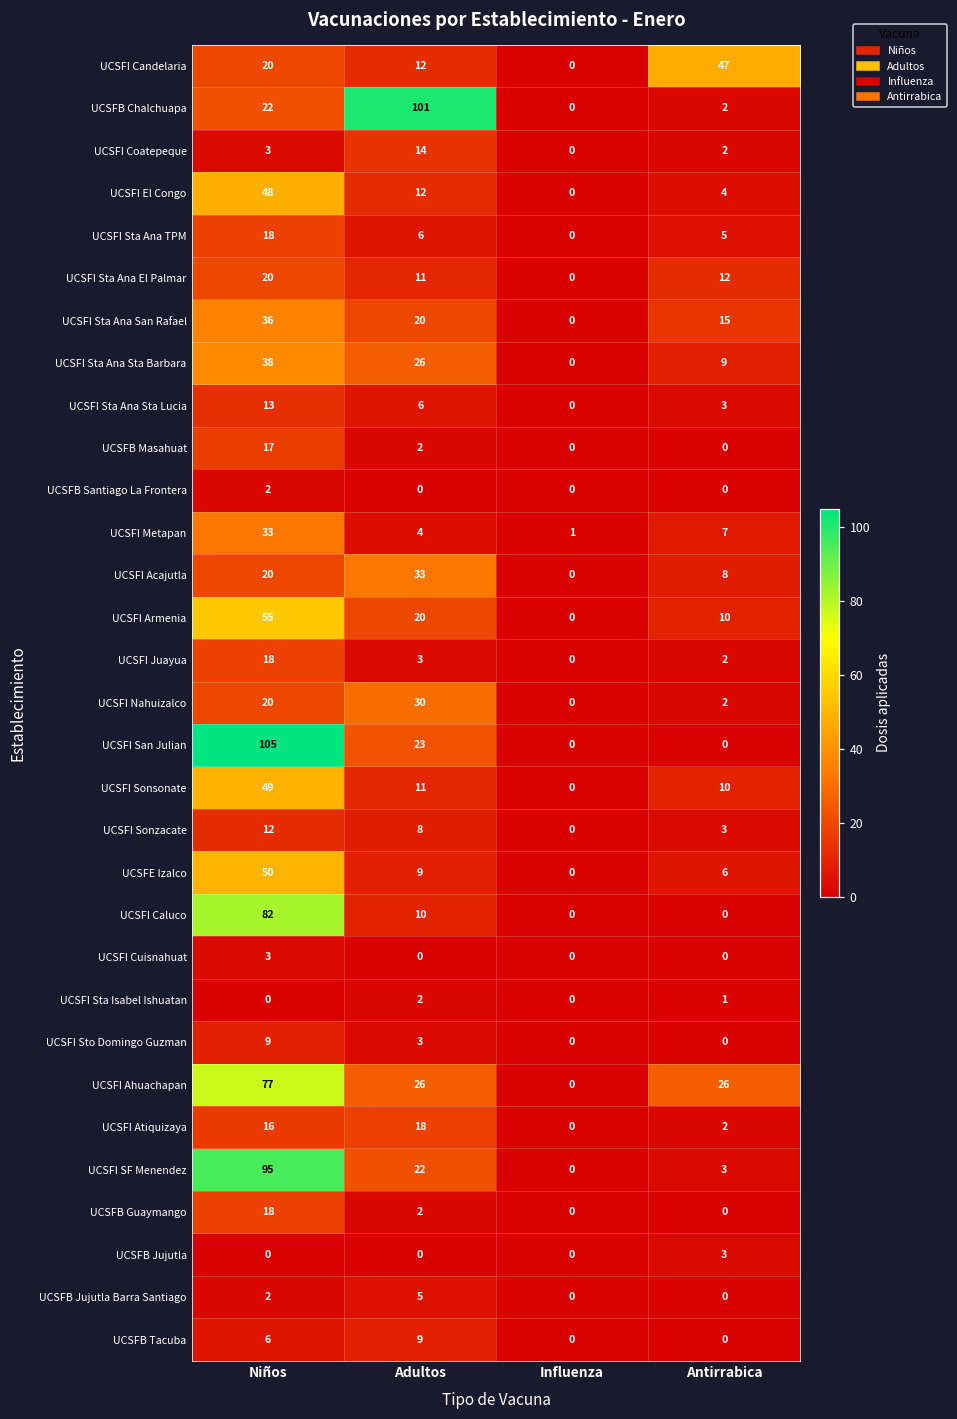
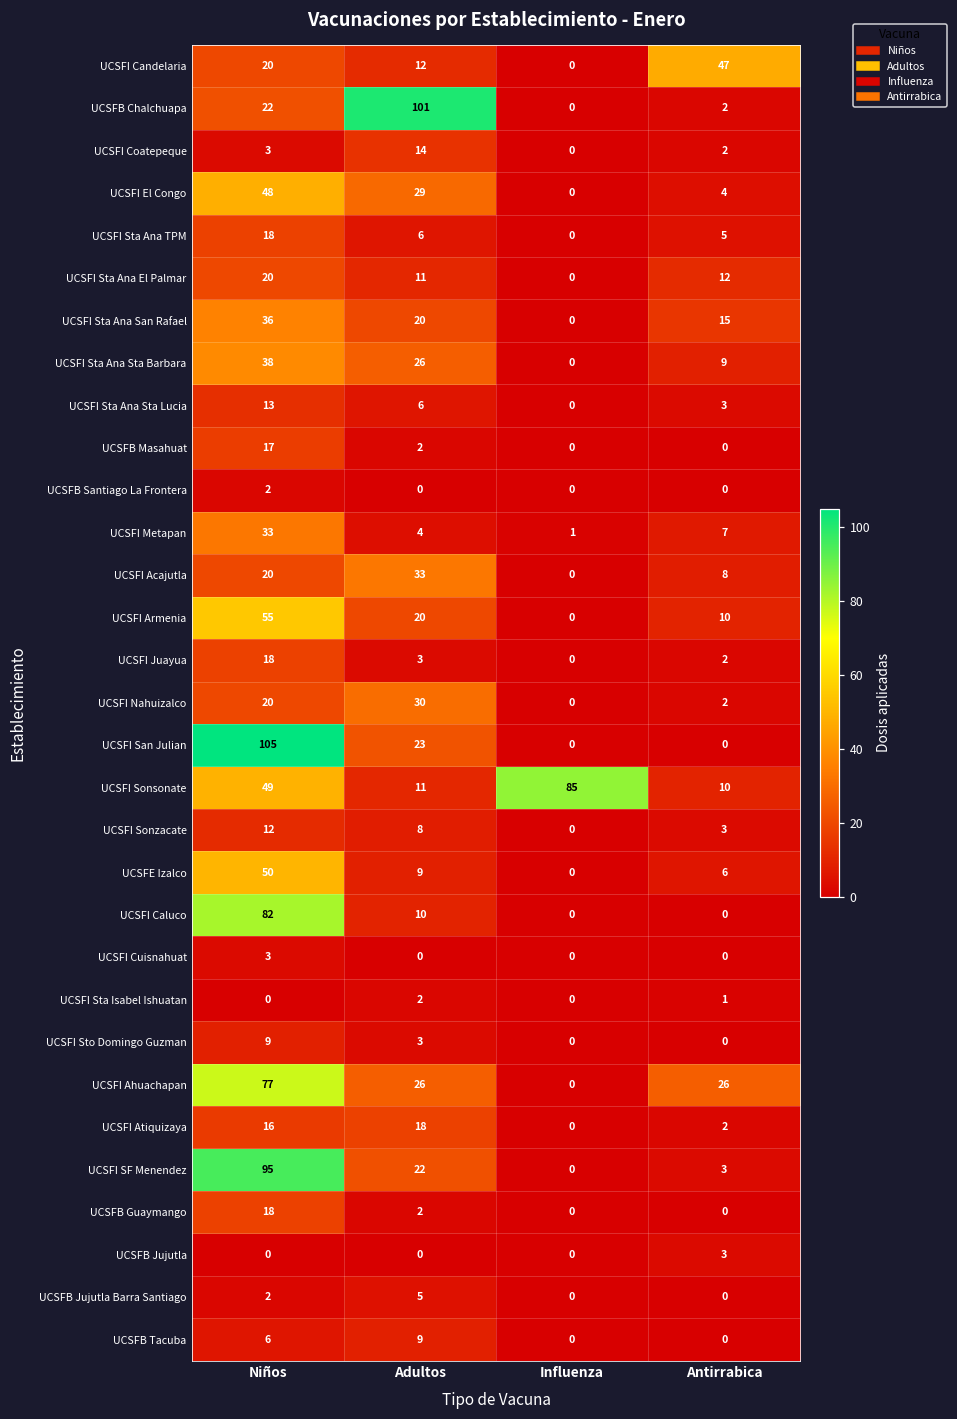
UCSFI El Congo, Adultos: 12 -> 29
UCSFI Sonsonate, Influenza: 0 -> 85
